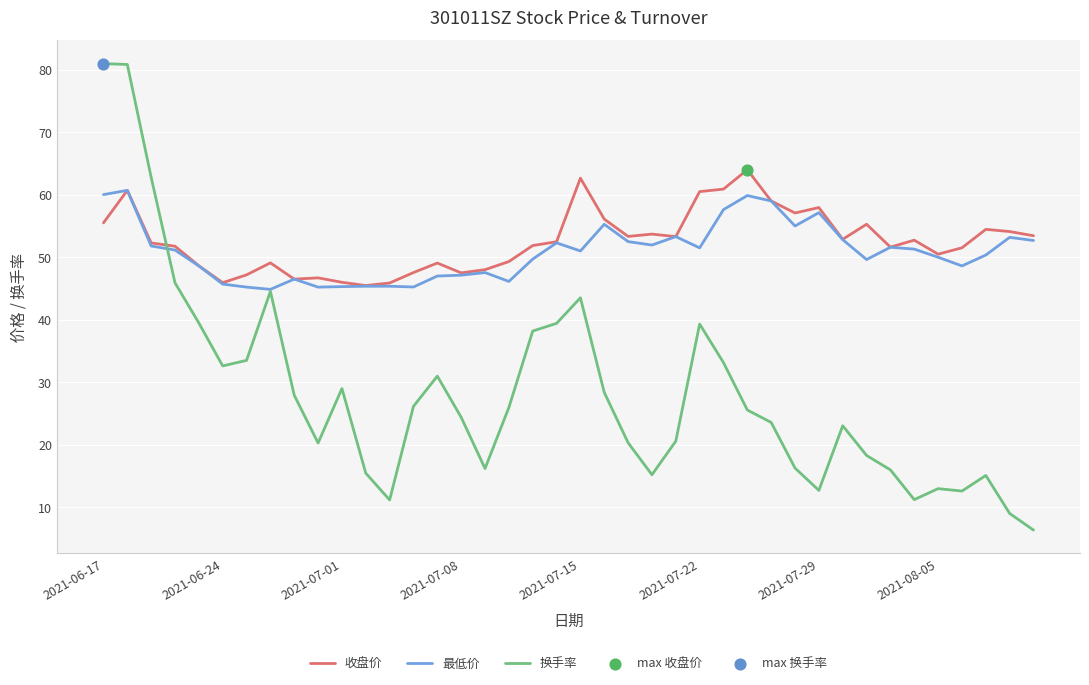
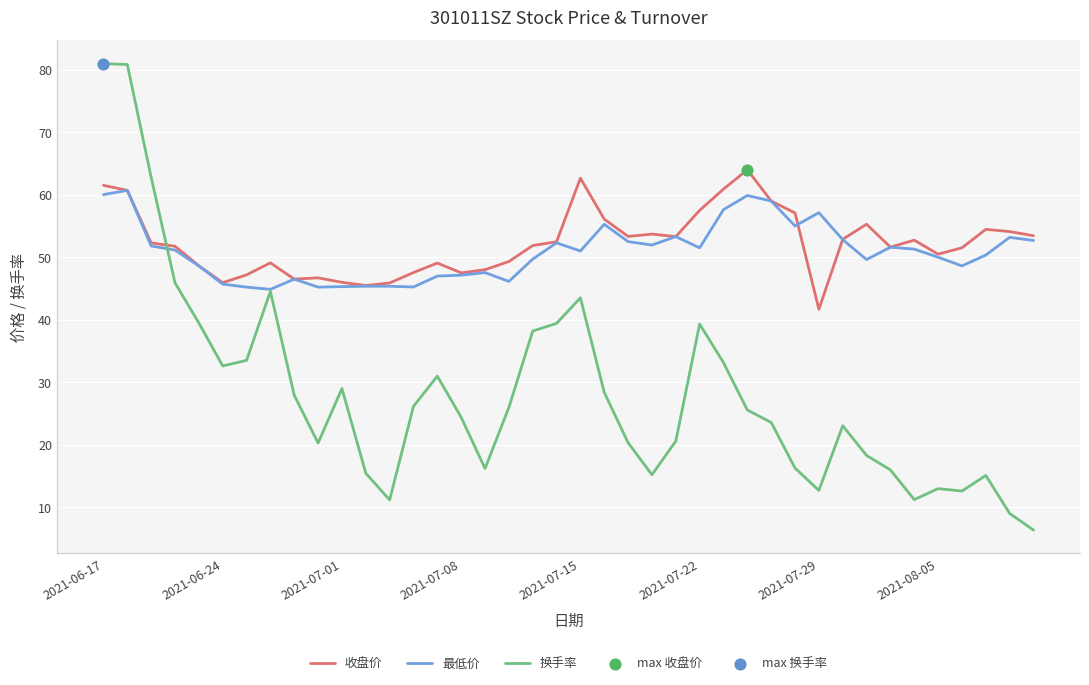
收盘价, 2021-06-17: 56 -> 62
收盘价, 2021-07-22: 61 -> 58
收盘价, 2021-07-29: 58 -> 42
